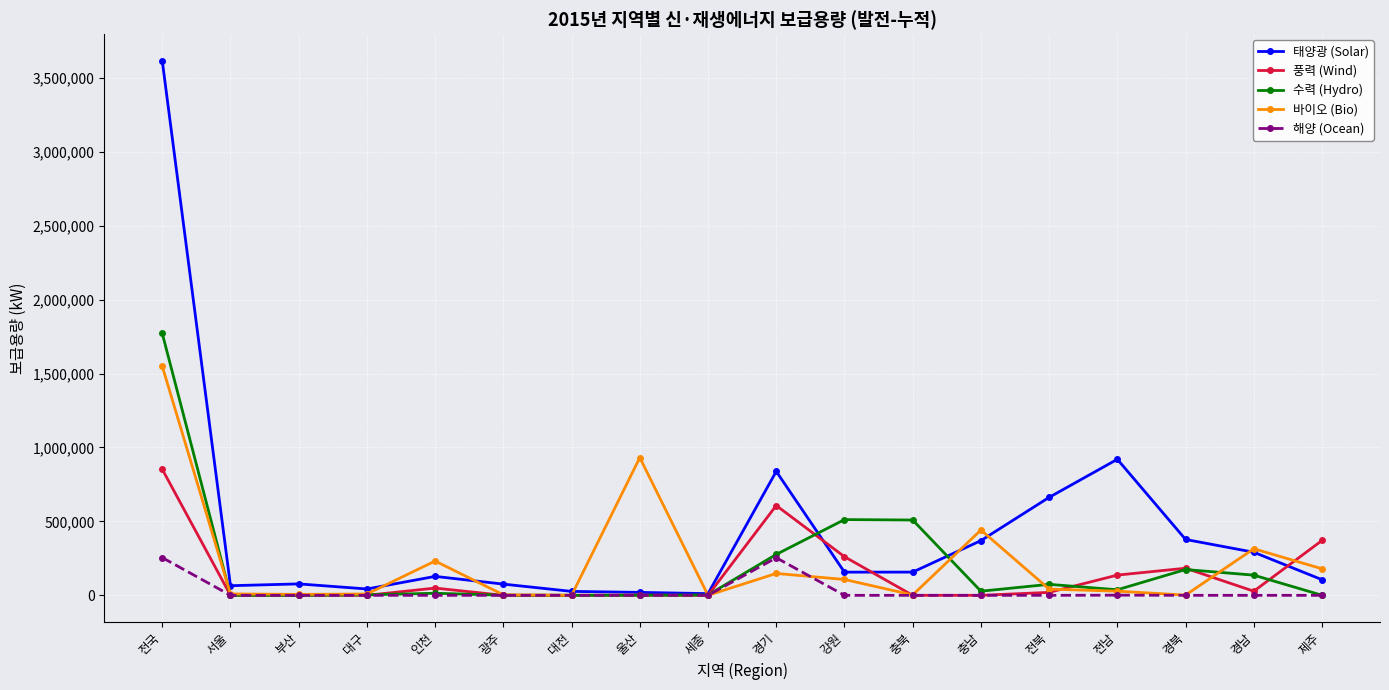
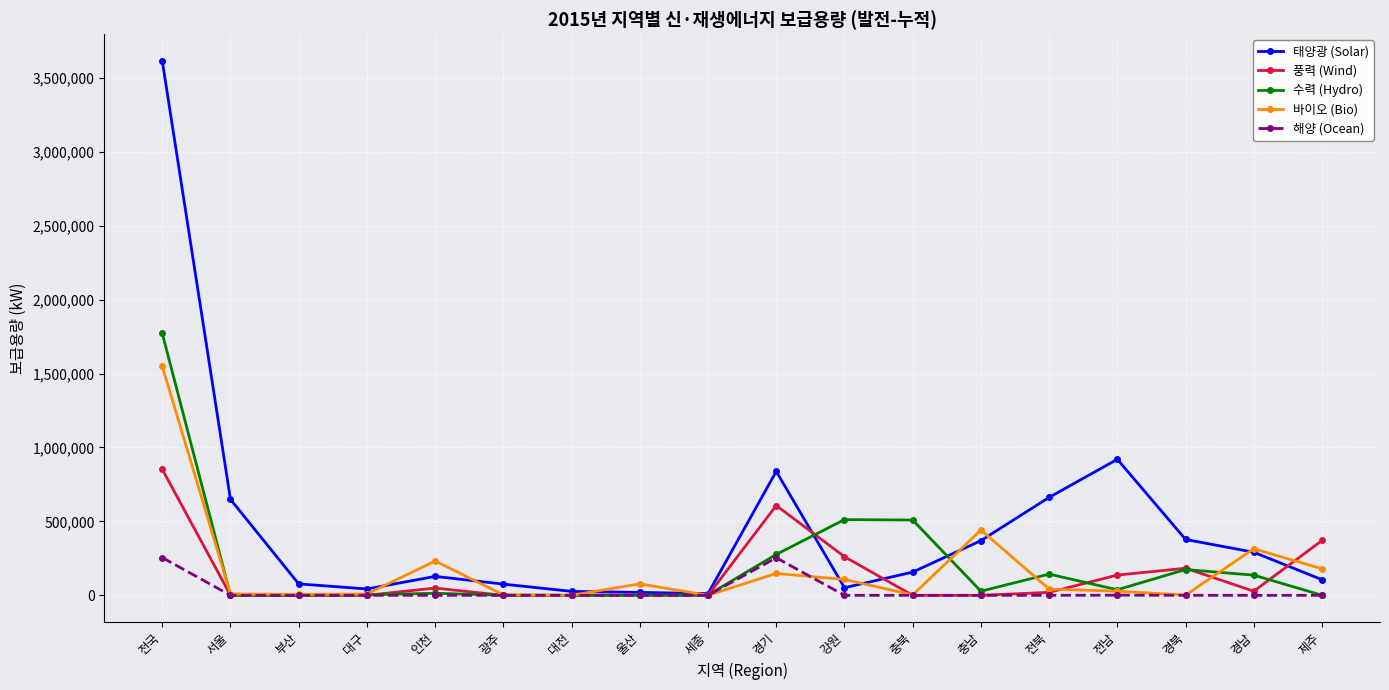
태양광 (Solar), 서울: 70,000 -> 650,000
바이오 (Bio), 울산: 930,000 -> 80,000
태양광 (Solar), 강원: 160,000 -> 50,000
수력 (Hydro), 전북: 70,000 -> 140,000
